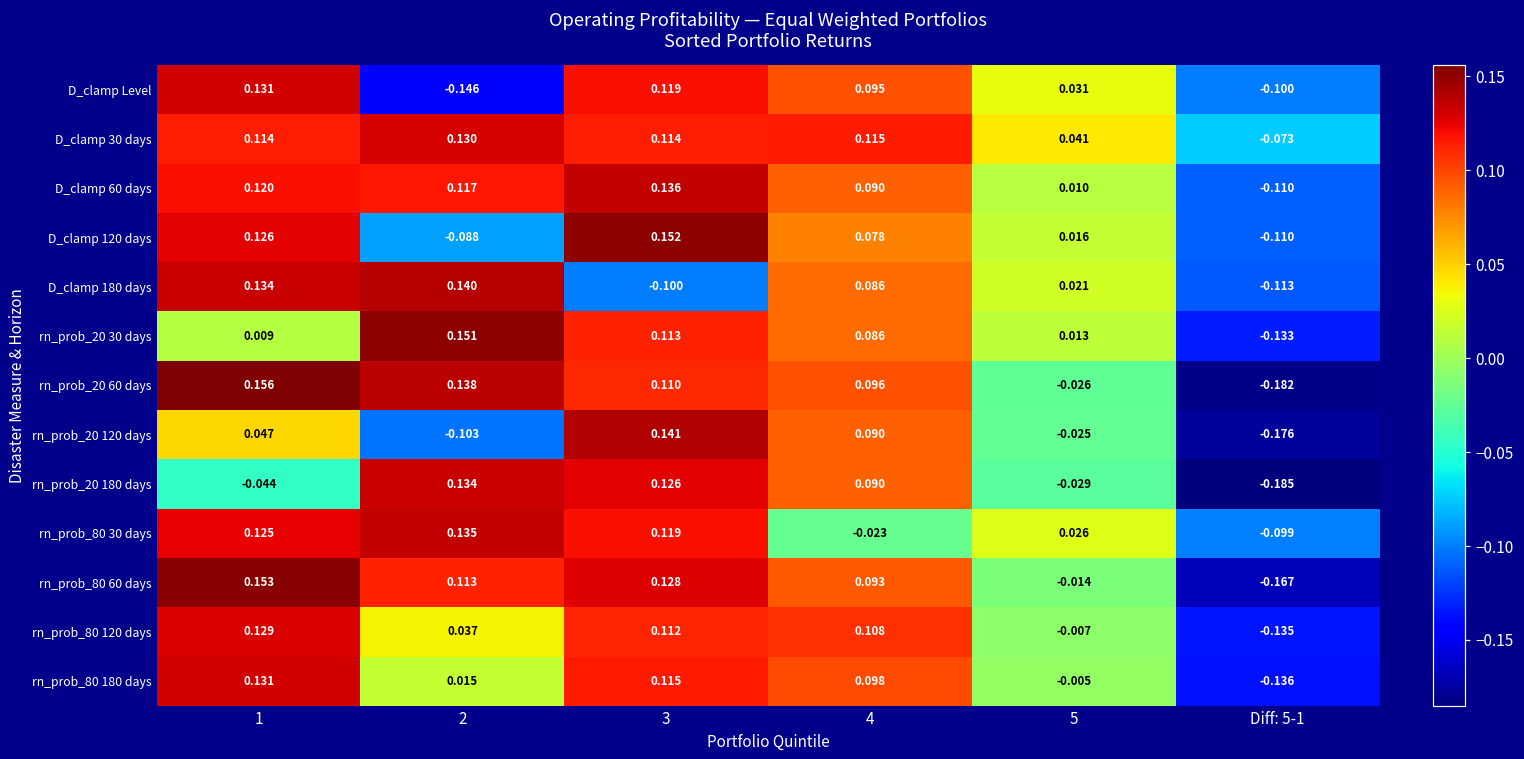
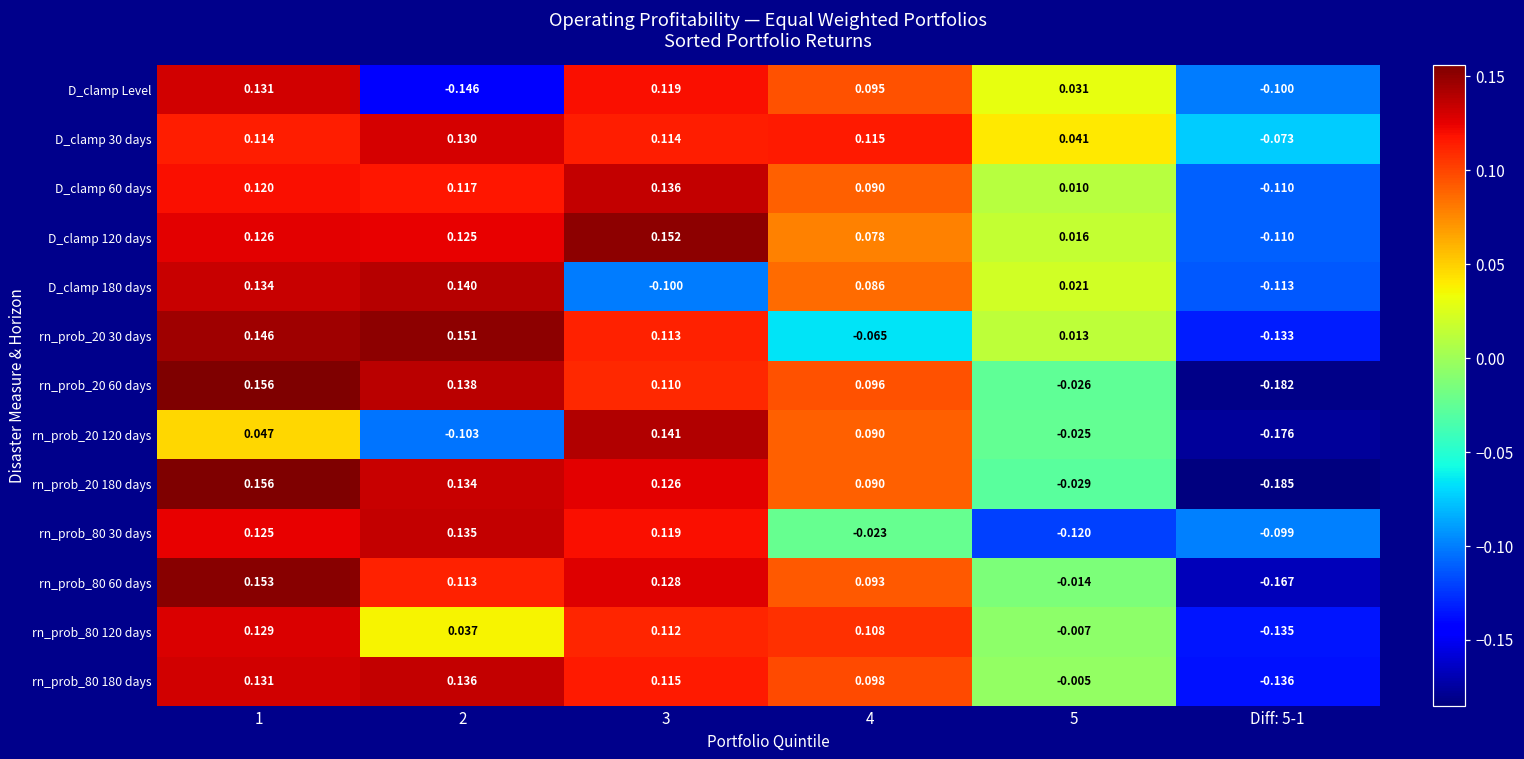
D_clamp 120 days, 2: -0.088 -> 0.125
rn_prob_20 30 days, 1: 0.009 -> 0.146
rn_prob_20 30 days, 4: 0.086 -> -0.065
rn_prob_20 180 days, 1: -0.044 -> 0.156
rn_prob_80 30 days, 5: 0.026 -> -0.120
rn_prob_80 180 days, 2: 0.015 -> 0.136
